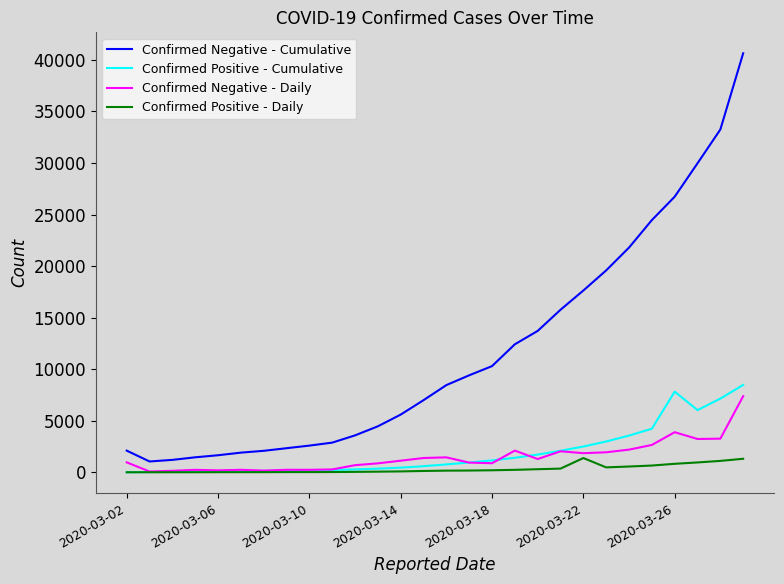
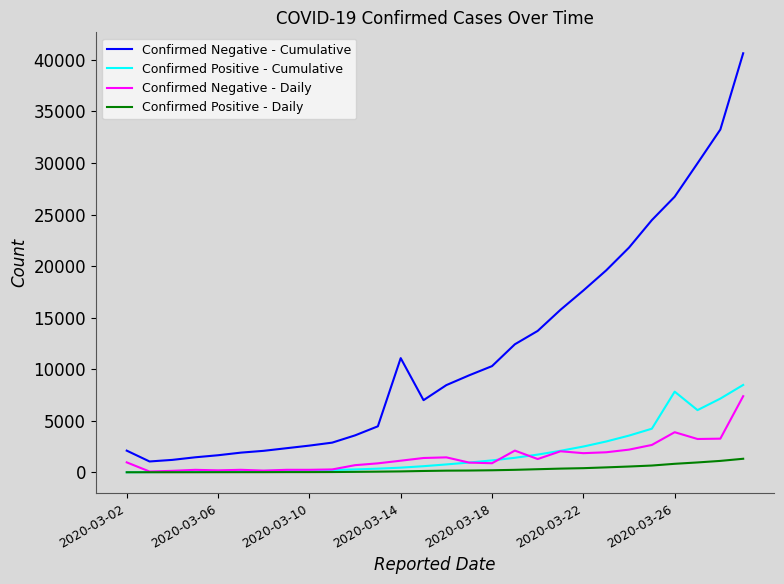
Confirmed Negative - Cumulative, 2020-03-14: 5600 -> 11100
Confirmed Positive - Daily, 2020-03-22: 1400 -> 400
